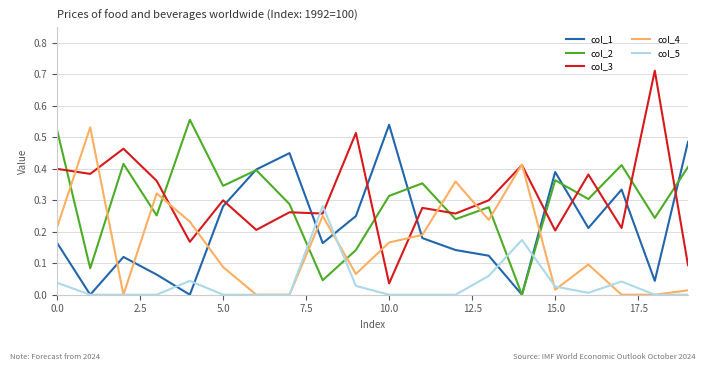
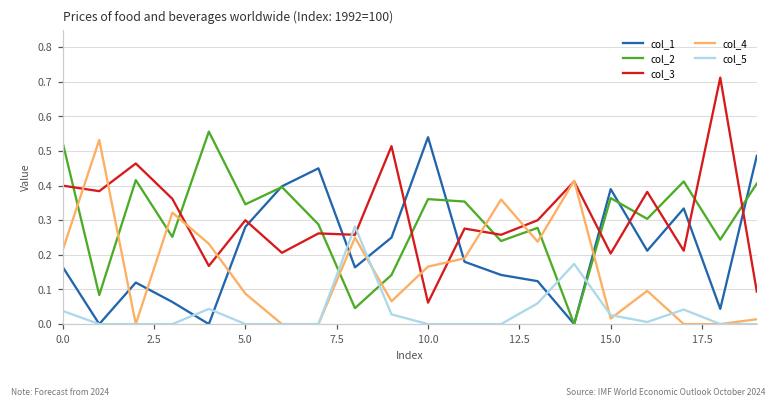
col_2, 10.0: 0.31 -> 0.36
col_3, 10.0: 0.04 -> 0.06
